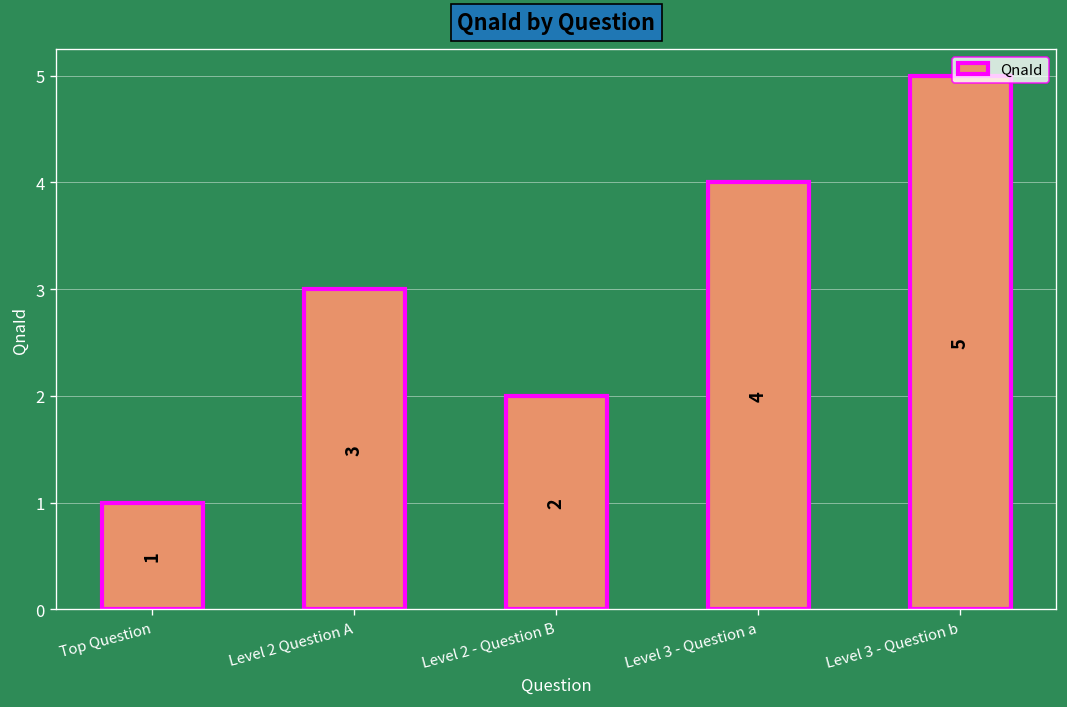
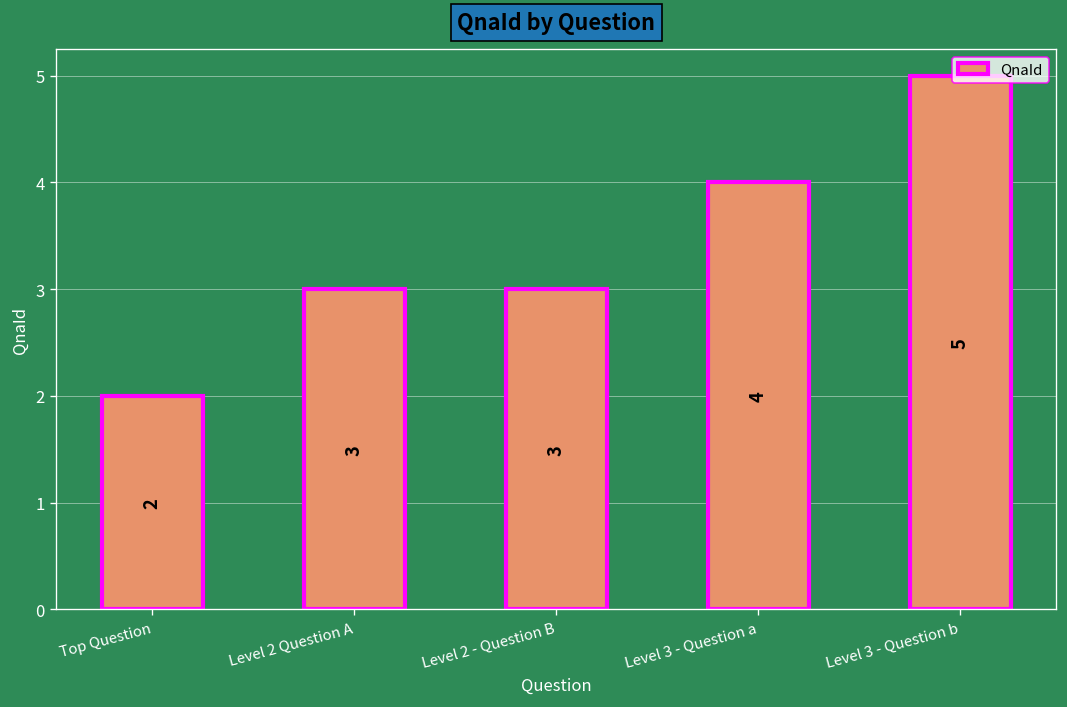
Top Question: 1 -> 2
Level 2 - Question B: 2 -> 3
